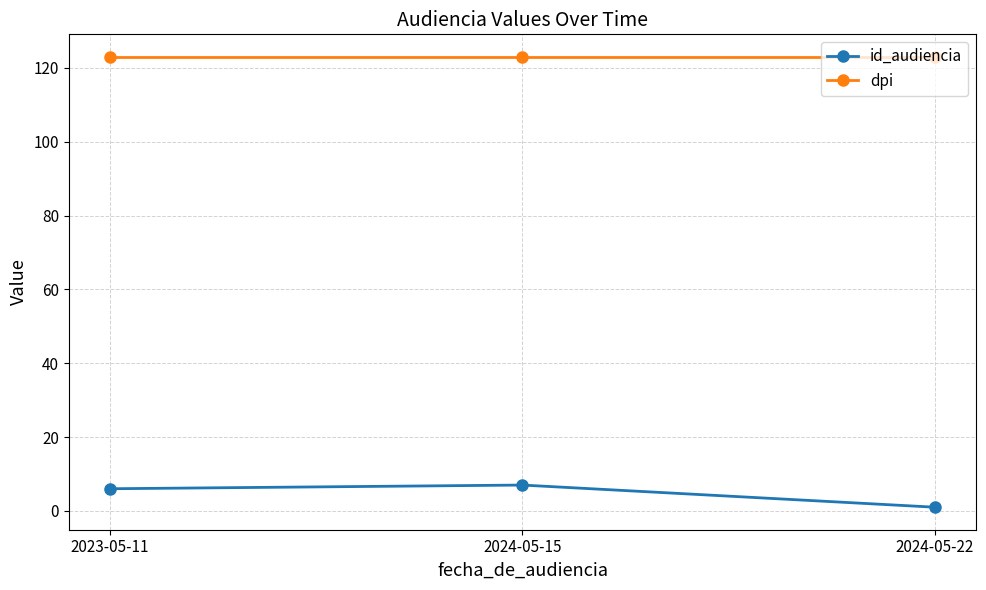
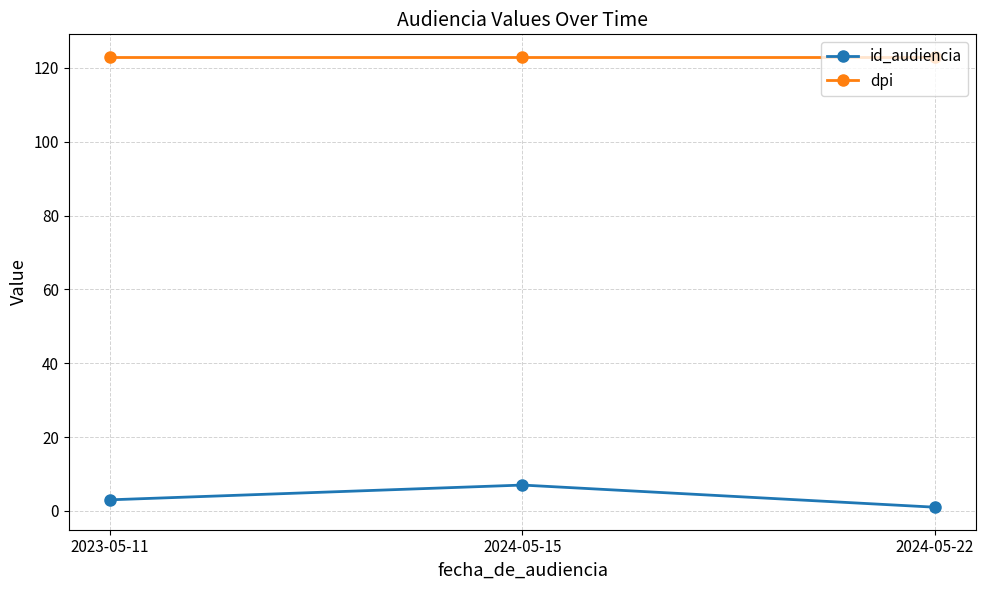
id_audiencia, 2023-05-11: 6 -> 3
